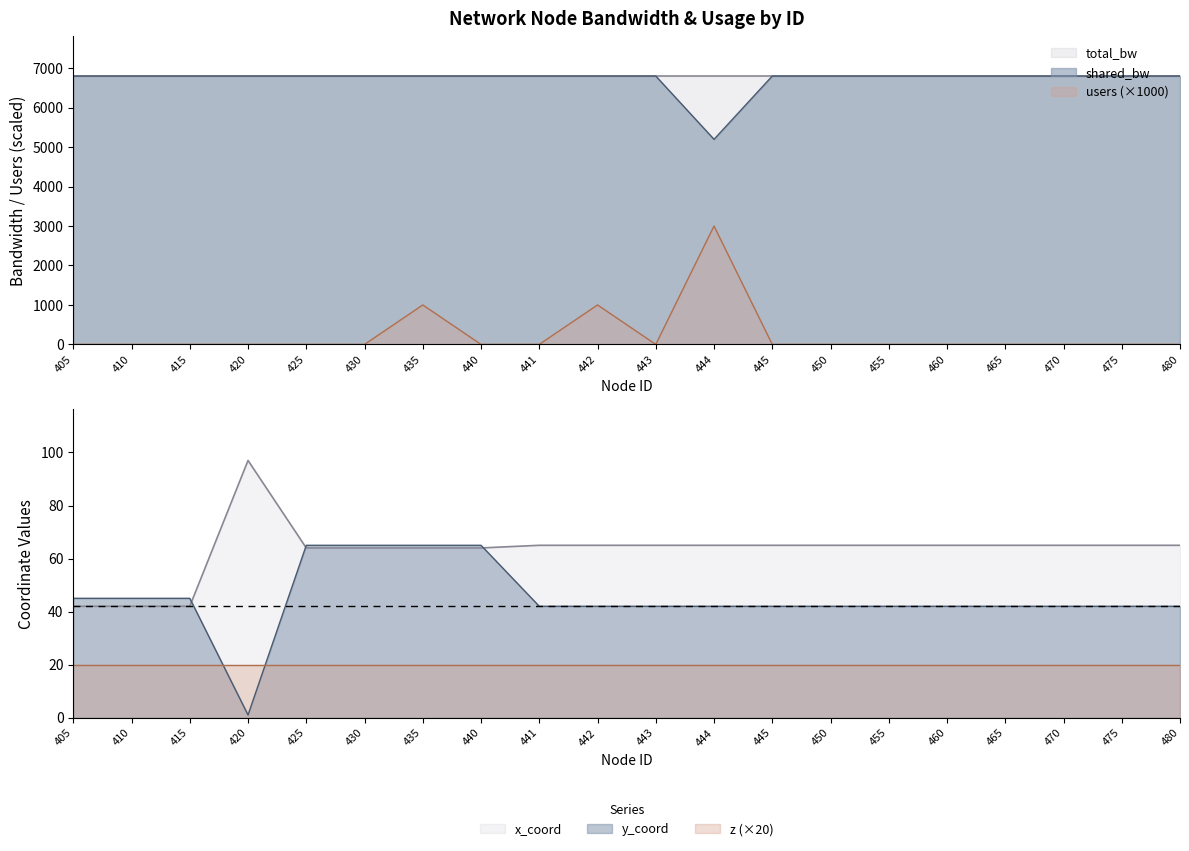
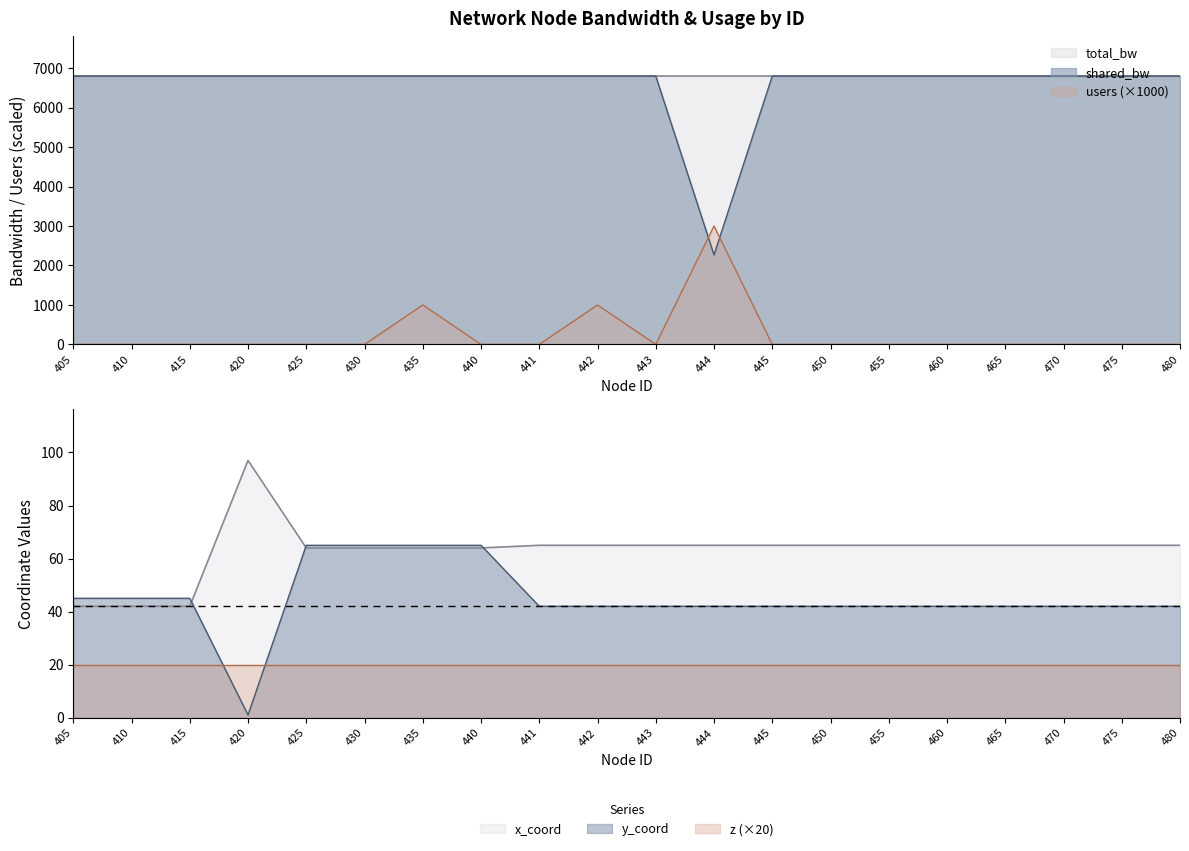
Network Node Bandwidth & Usage by ID, shared_bw, 444: 5200 -> 2300
